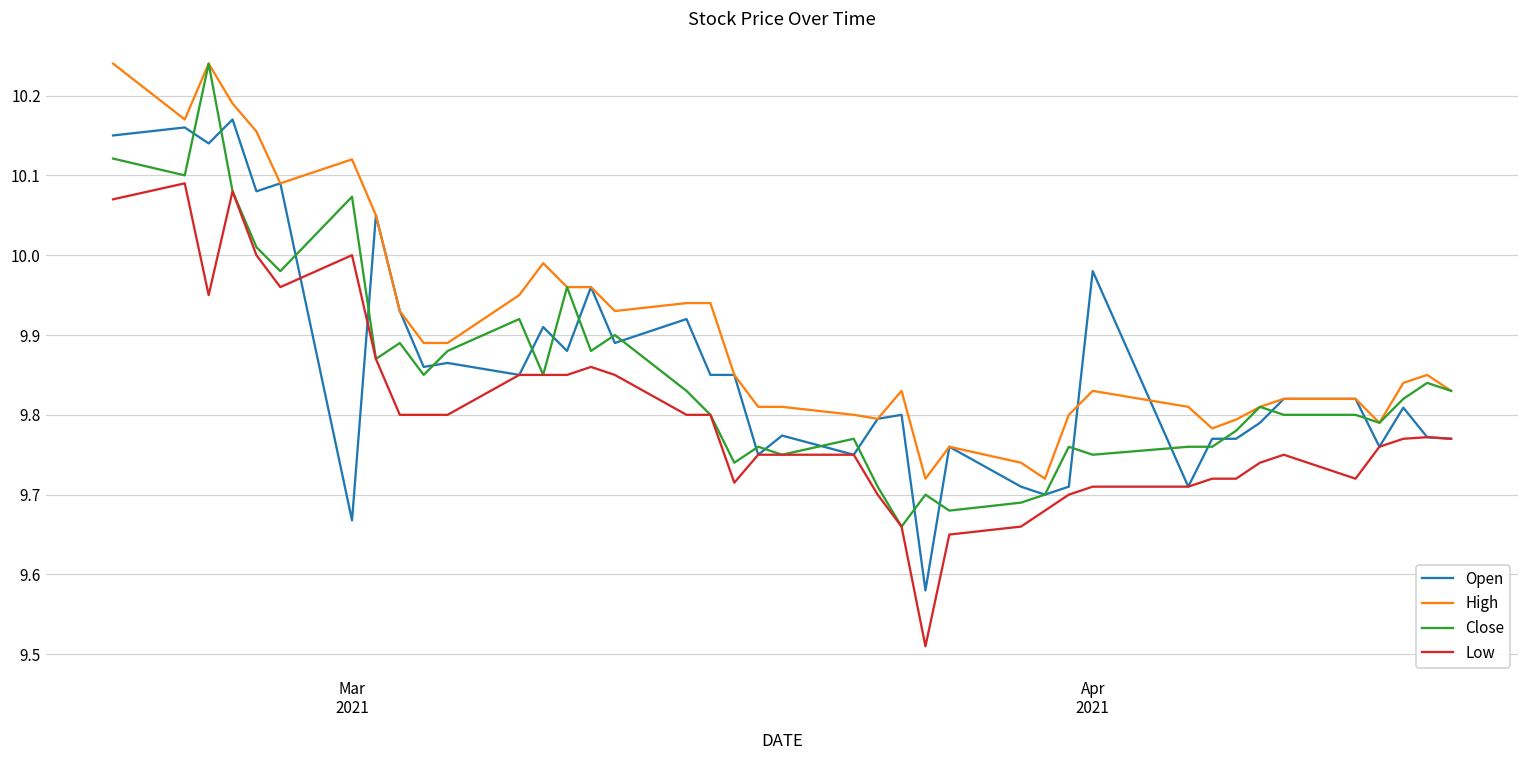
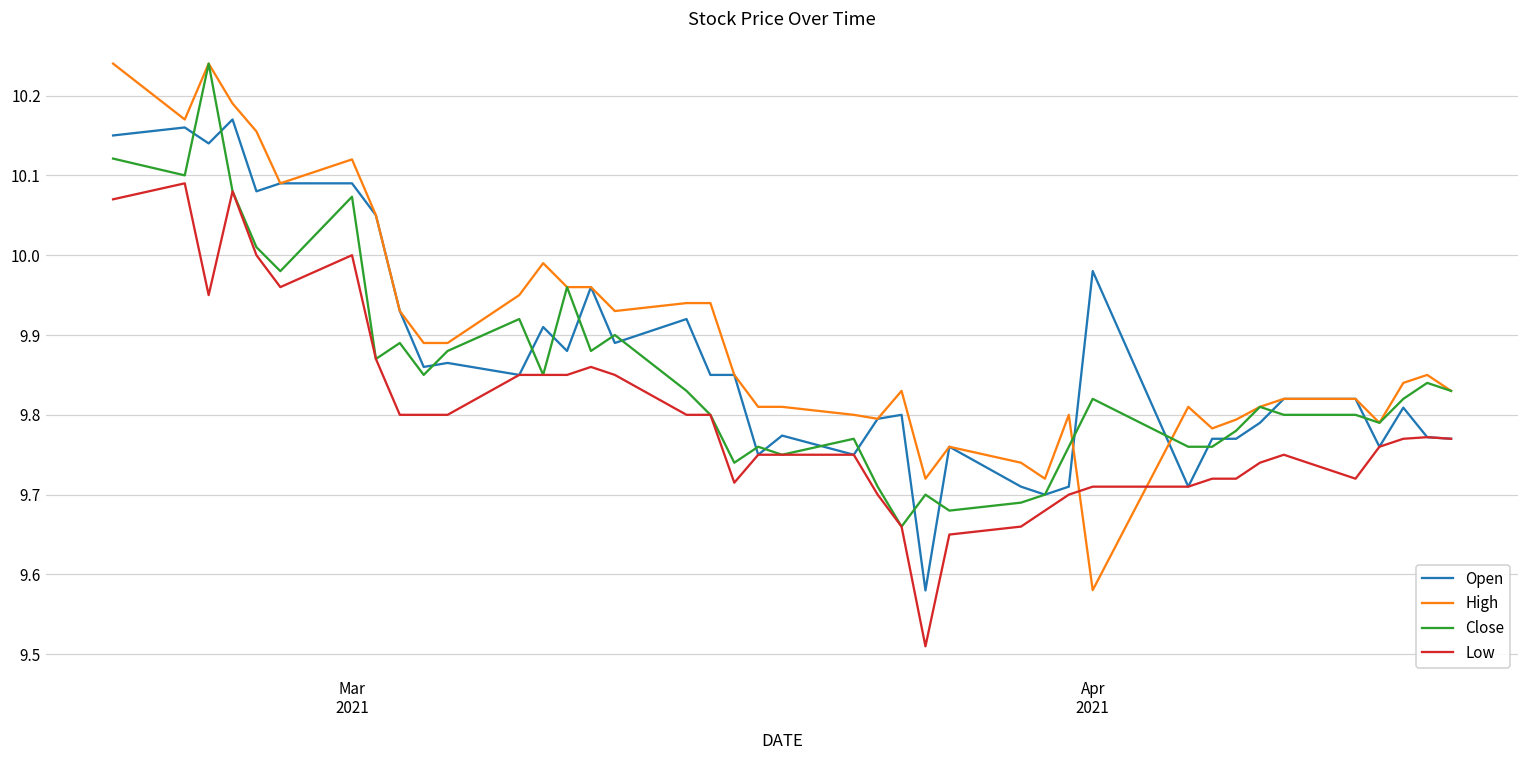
Open, Mar 2021: 9.67 -> 10.09
High, Apr 2021: 9.83 -> 9.58
Close, Apr 2021: 9.75 -> 9.82
